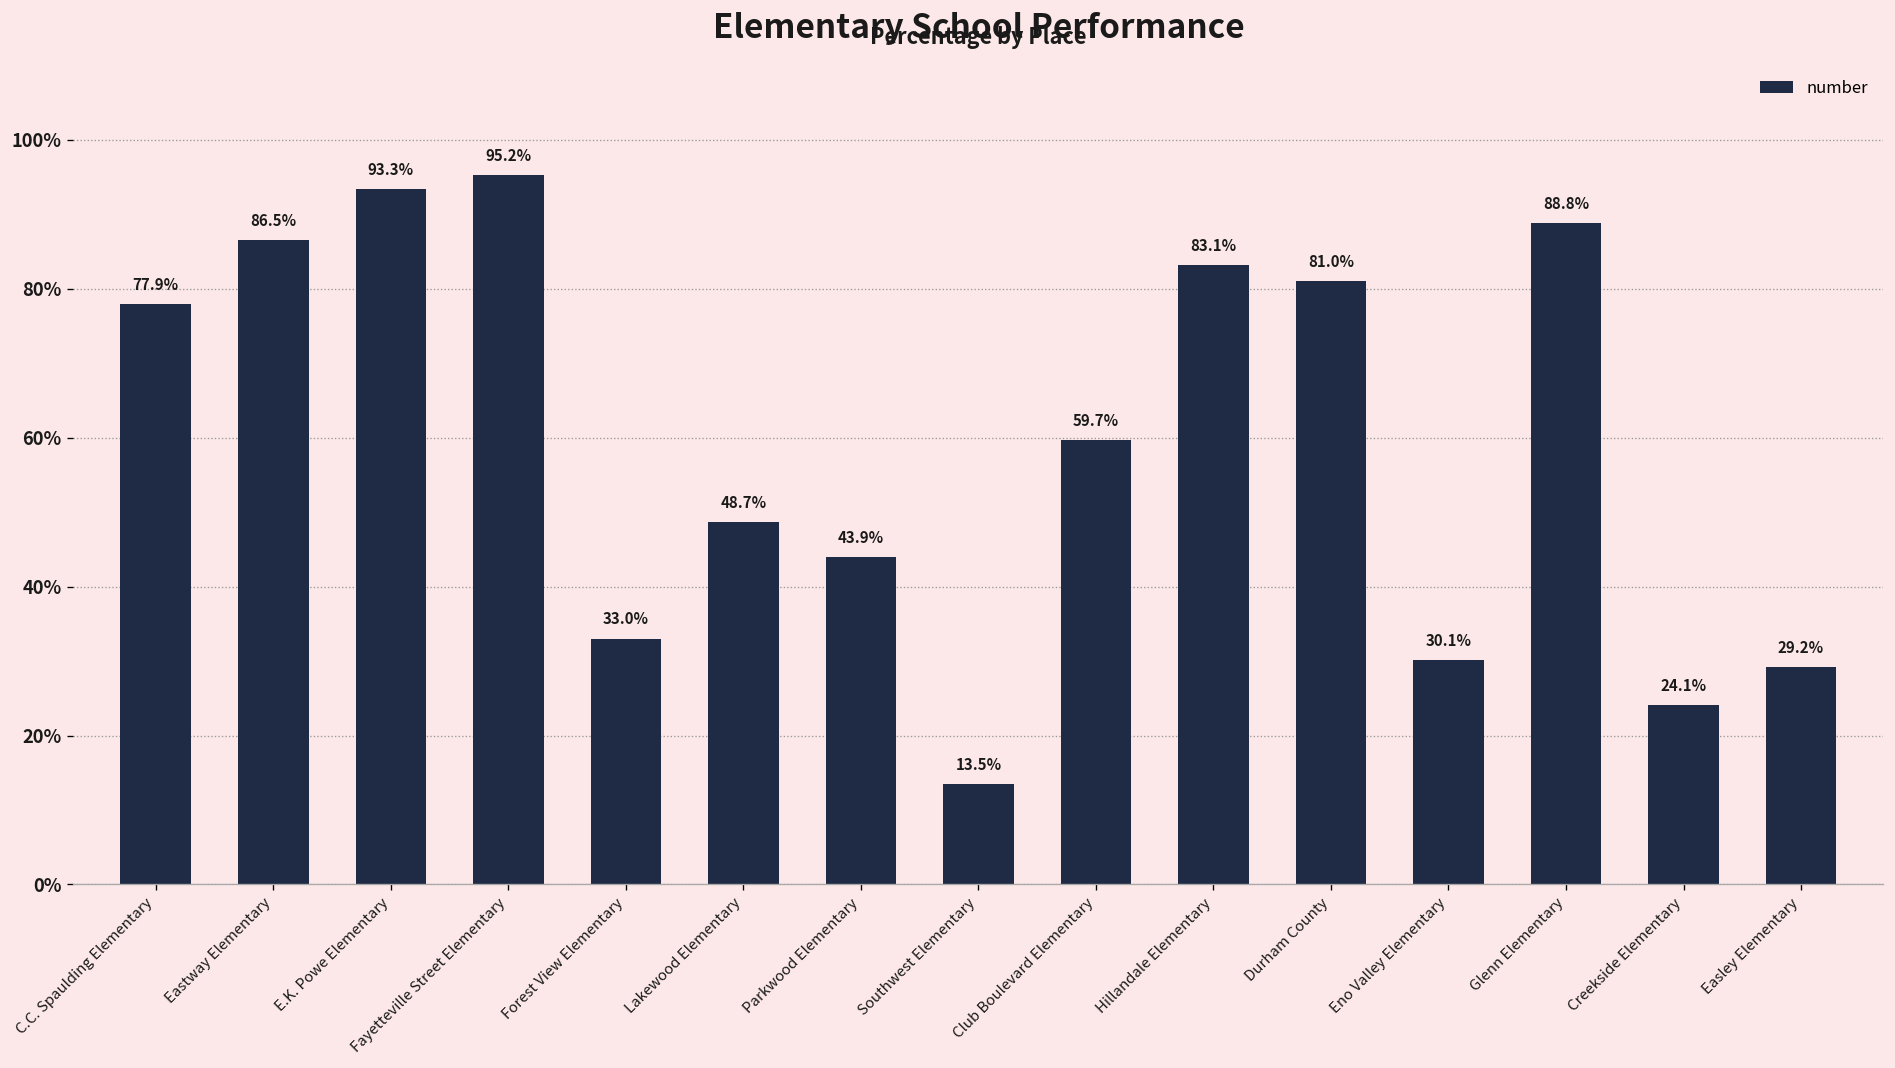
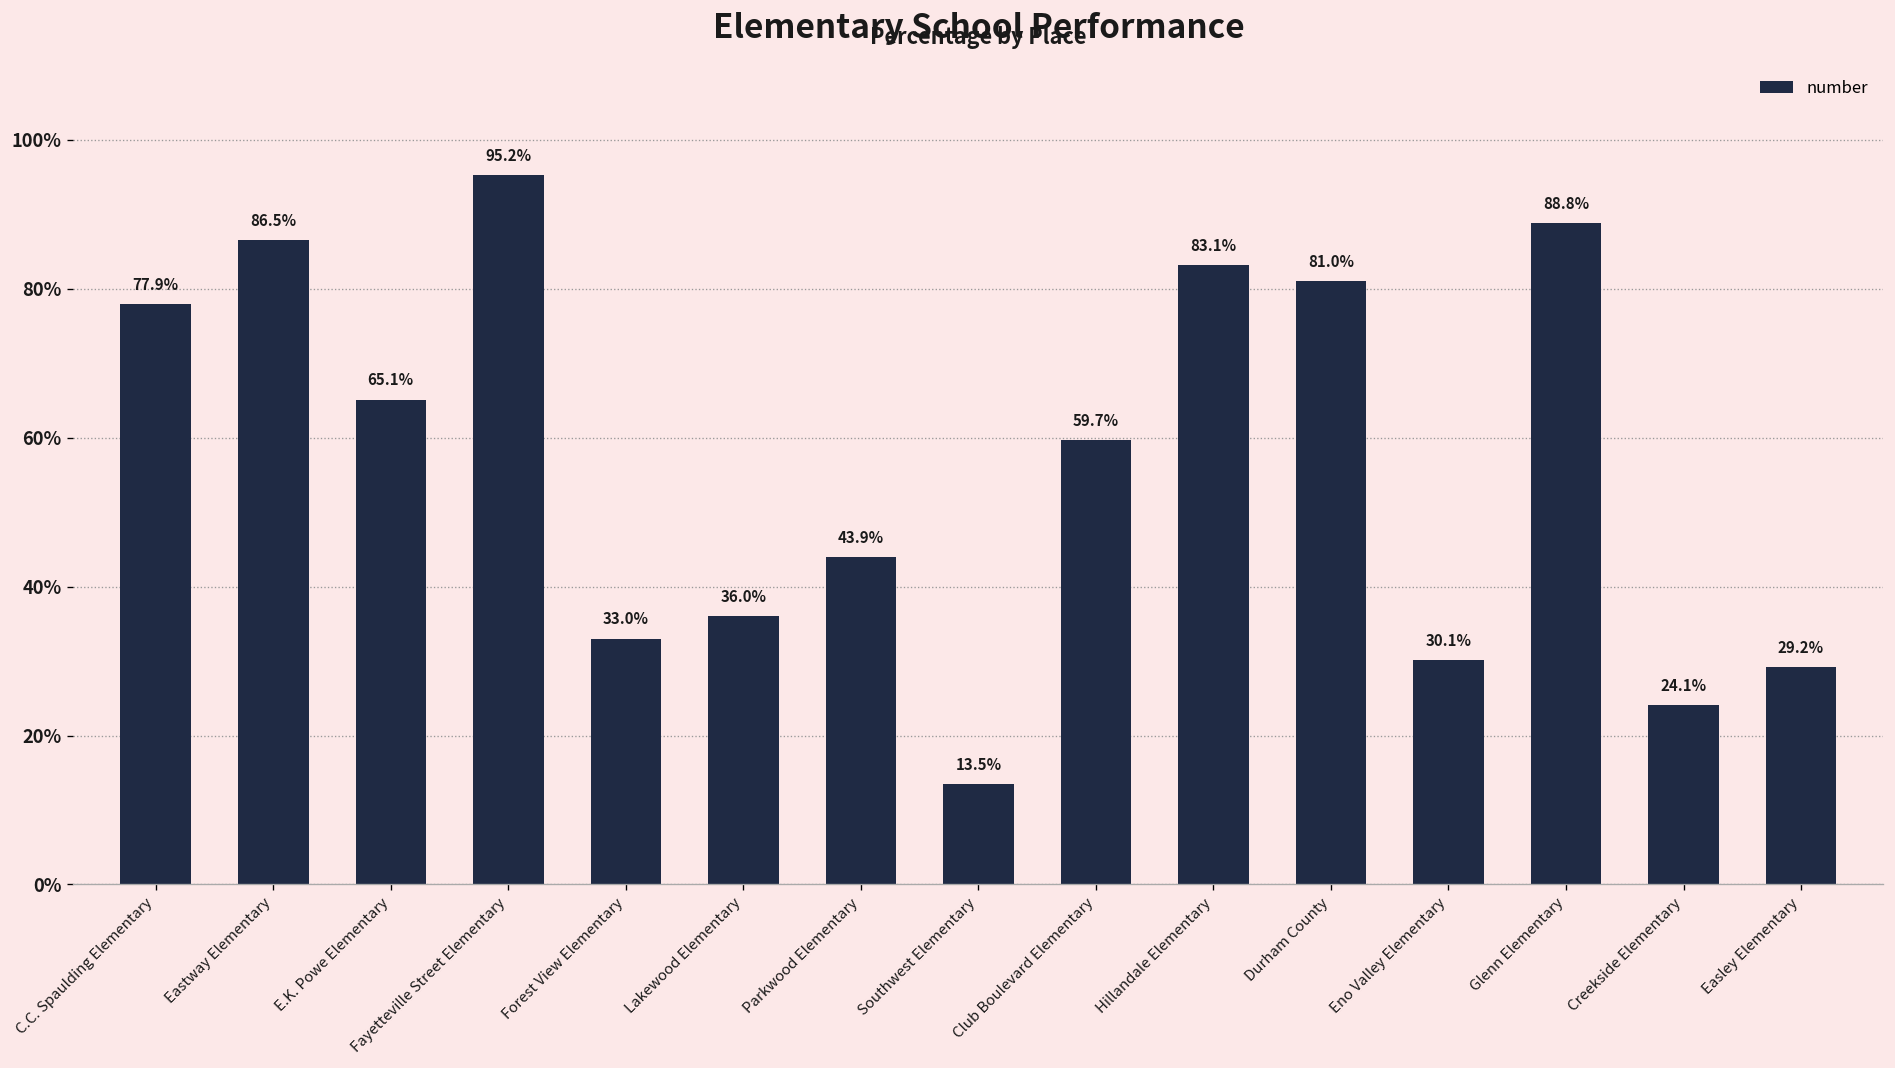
E.K. Powe Elementary: 93.3% -> 65.1%
Lakewood Elementary: 48.7% -> 36.0%
